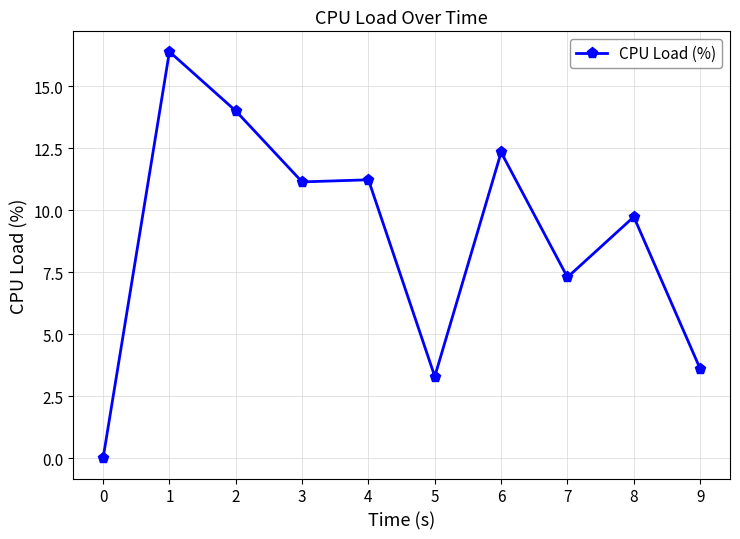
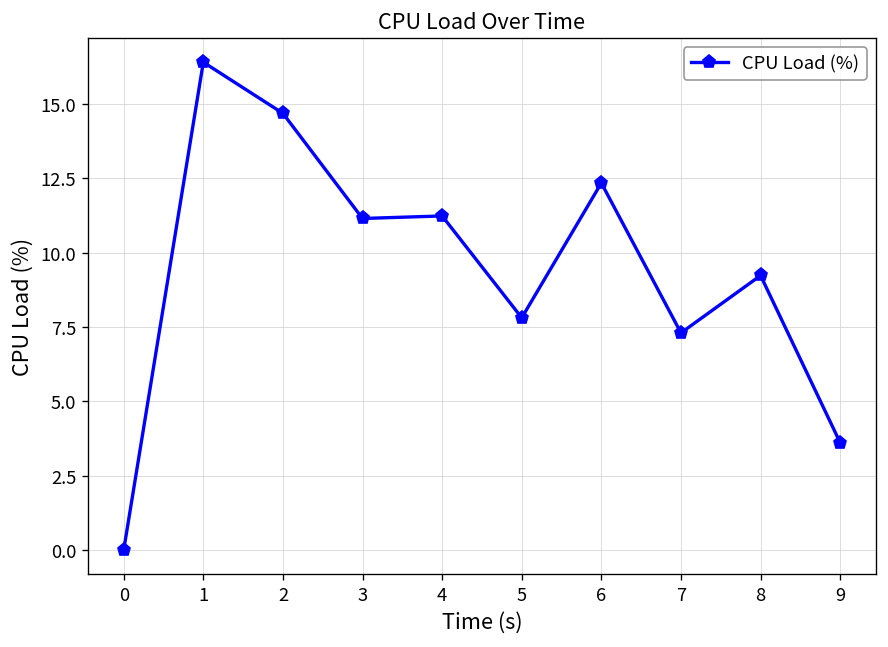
2: 14.0 -> 14.7
5: 3.3 -> 7.8
8: 9.7 -> 9.2
